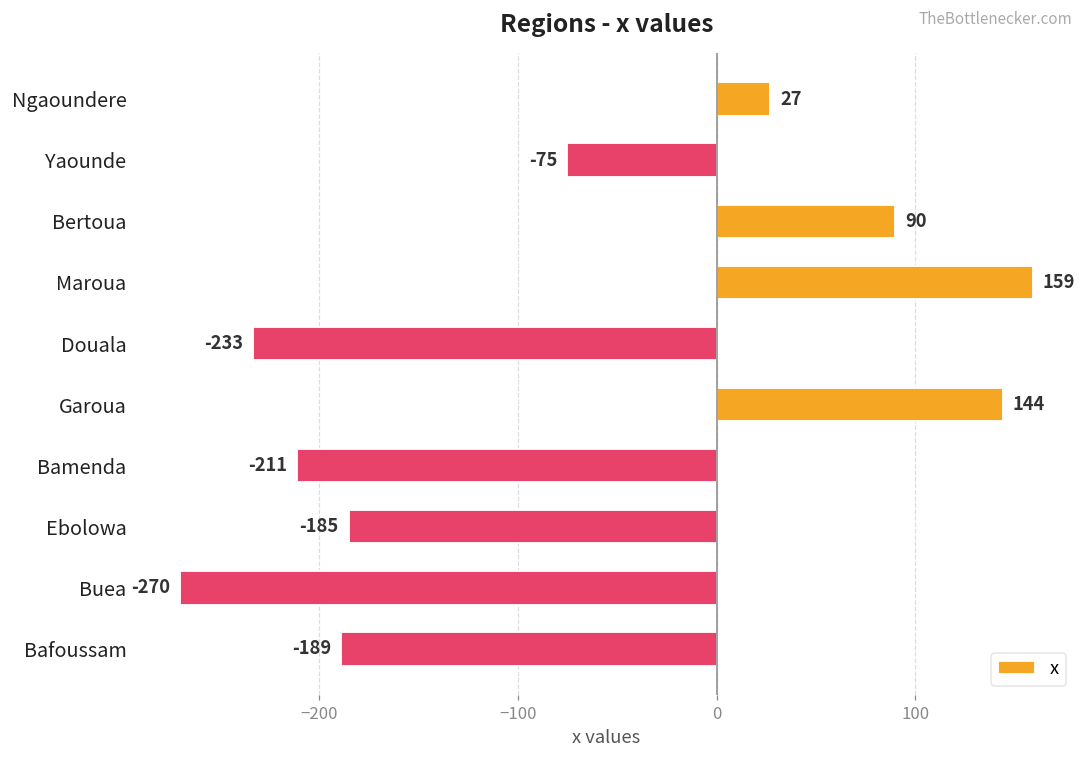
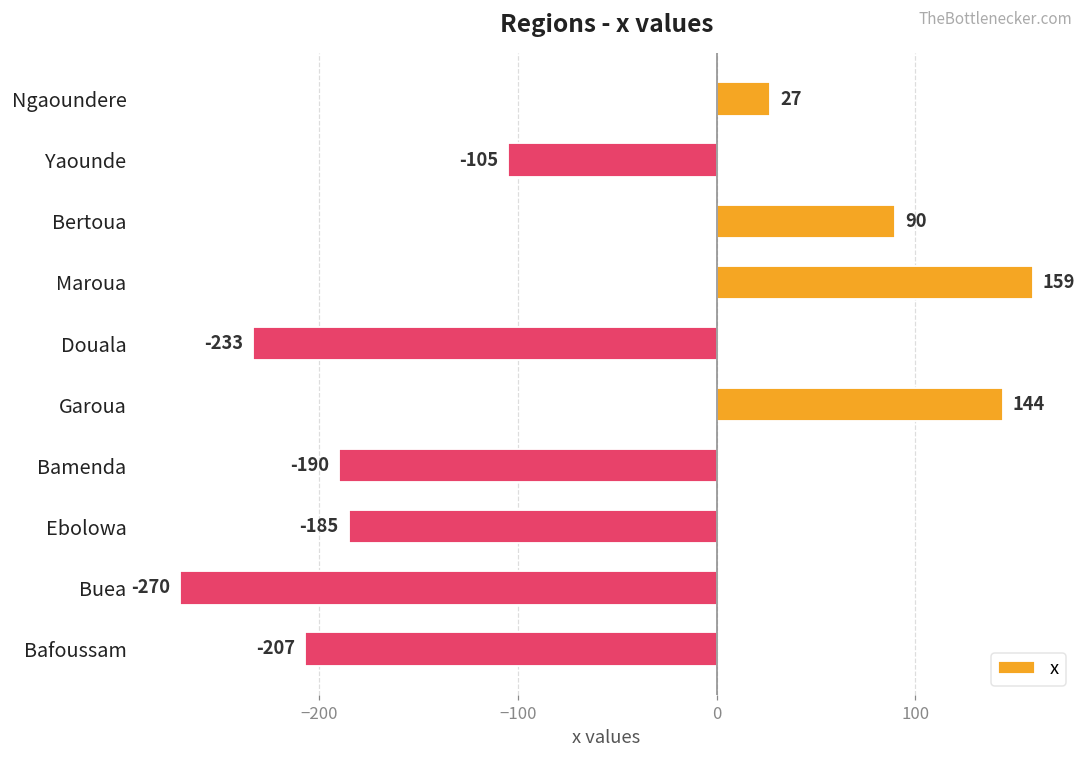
Yaounde: -75 -> -105
Bamenda: -211 -> -190
Bafoussam: -189 -> -207
